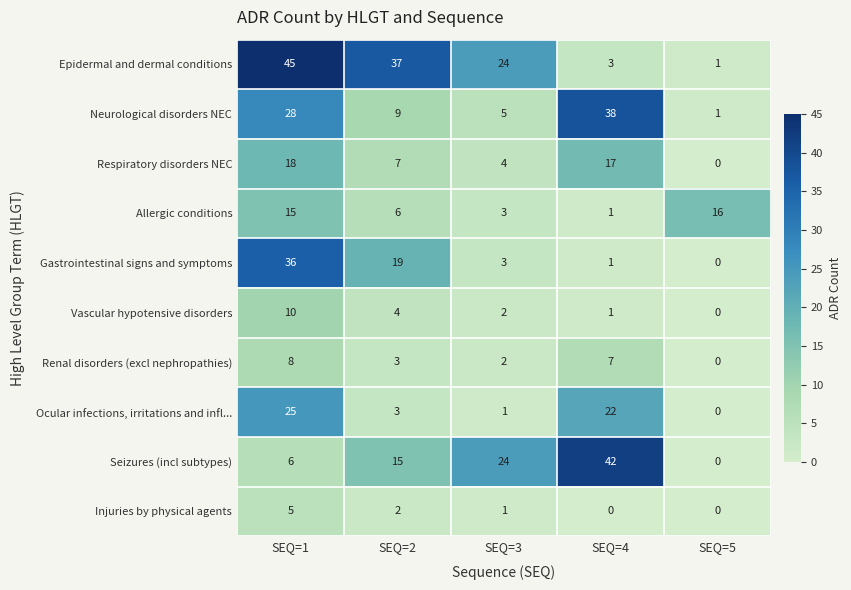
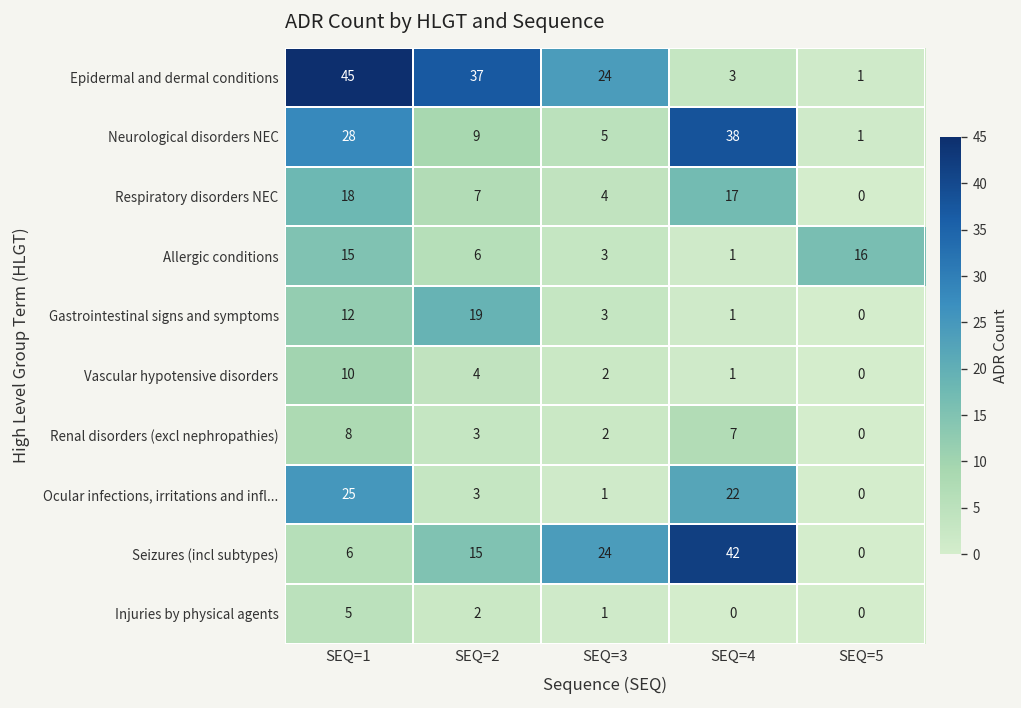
Gastrointestinal signs and symptoms, SEQ=1: 36 -> 12
